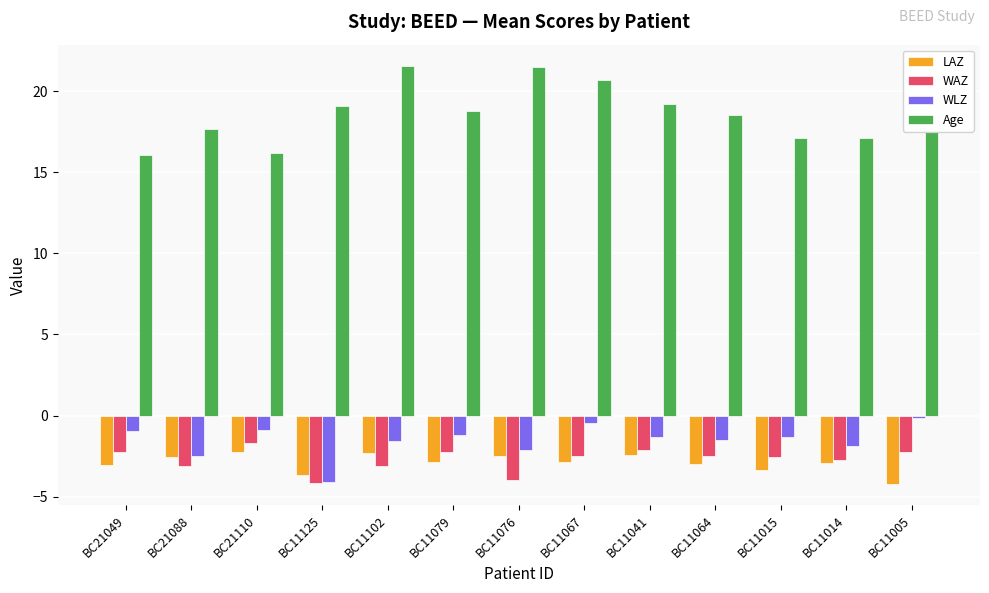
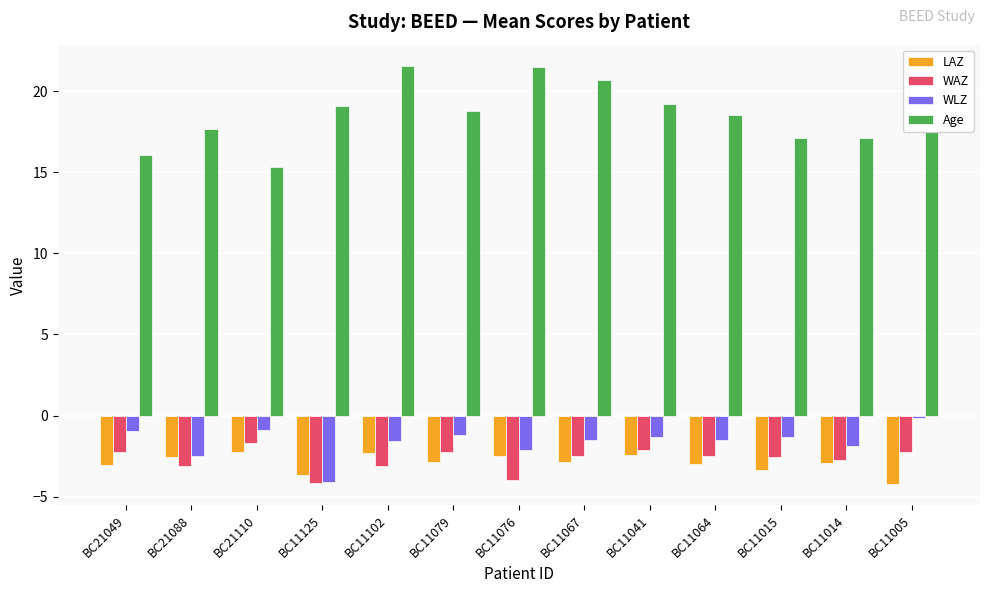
Age, BC21110: 16.2 -> 15.4
WLZ, BC11067: -0.4 -> -1.5
